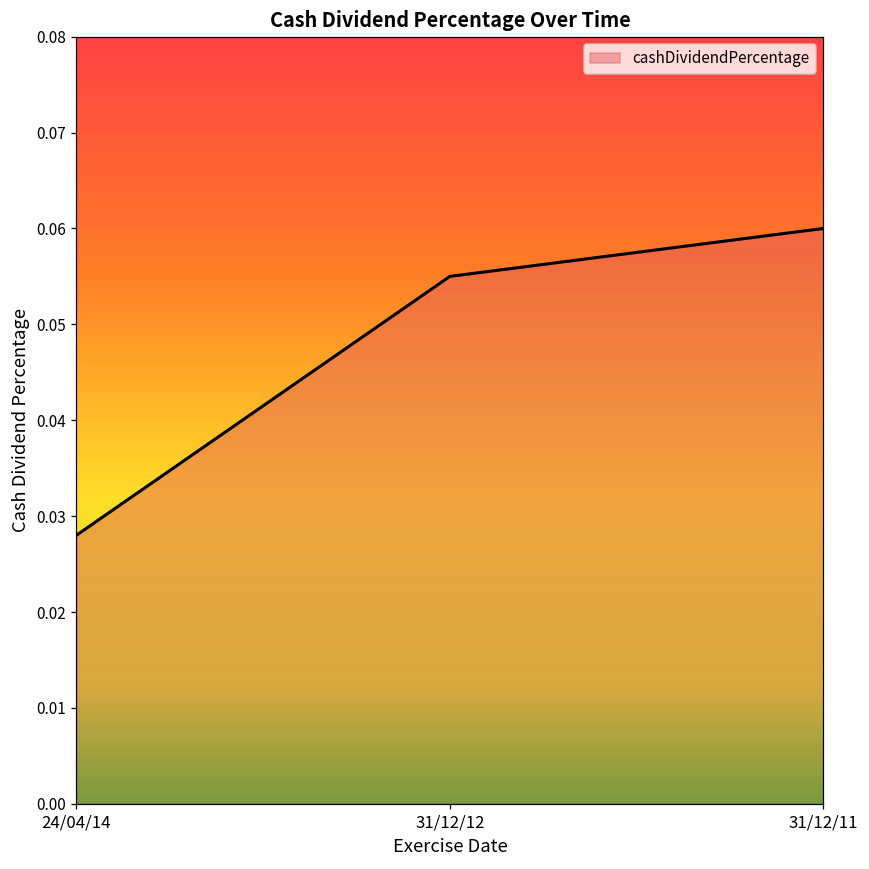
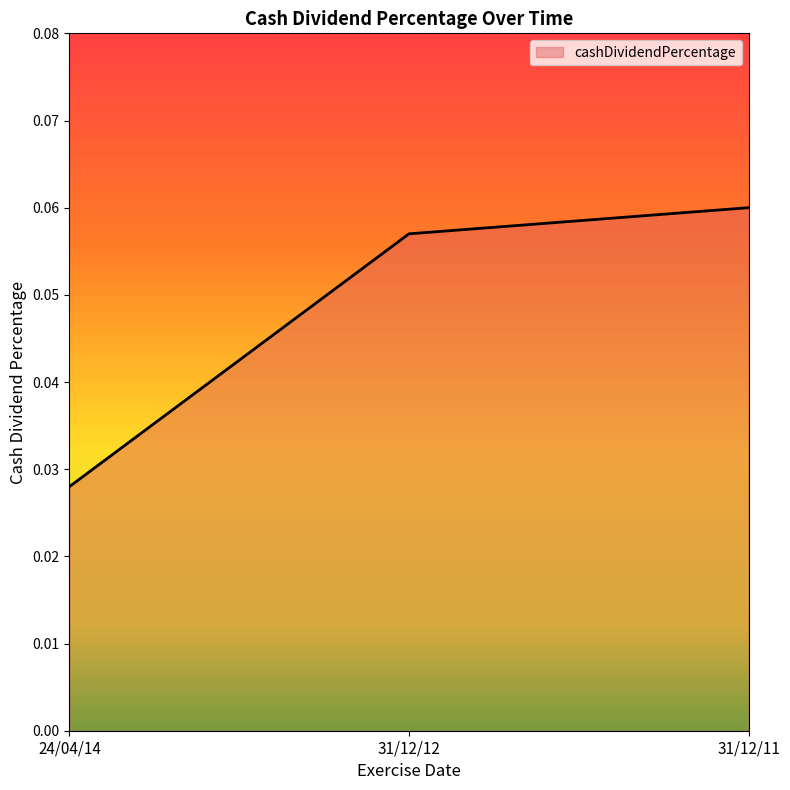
31/12/12: 0.055 -> 0.057
